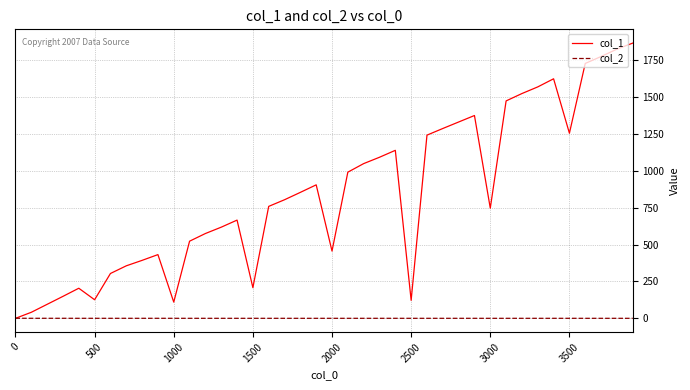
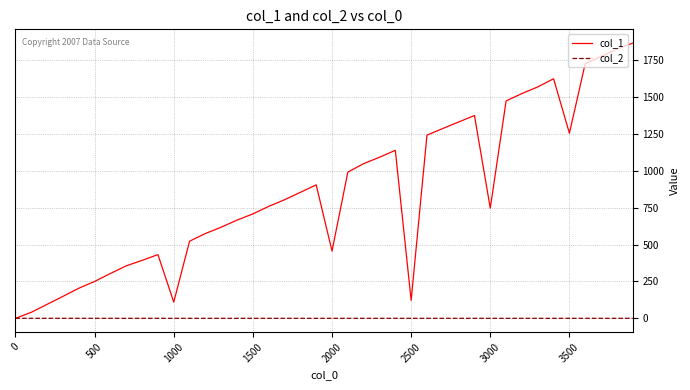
col_1, 500: 130 -> 250
col_1, 1500: 210 -> 710
